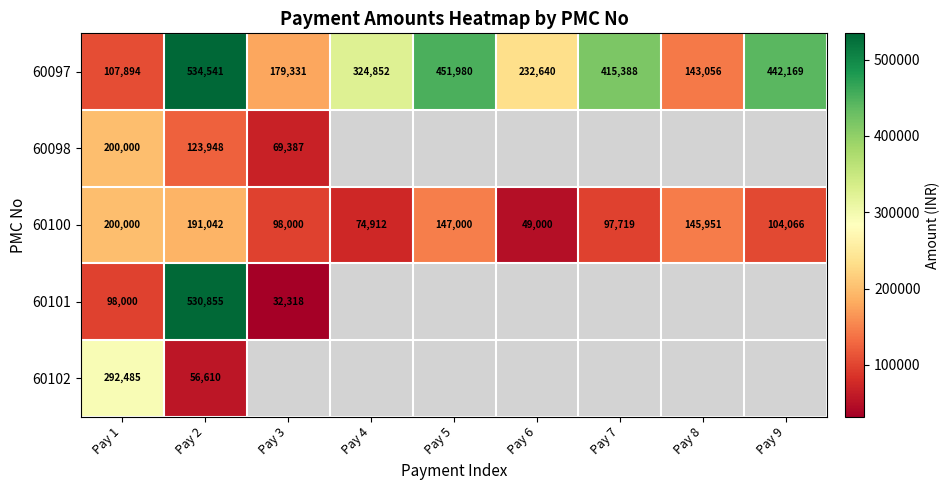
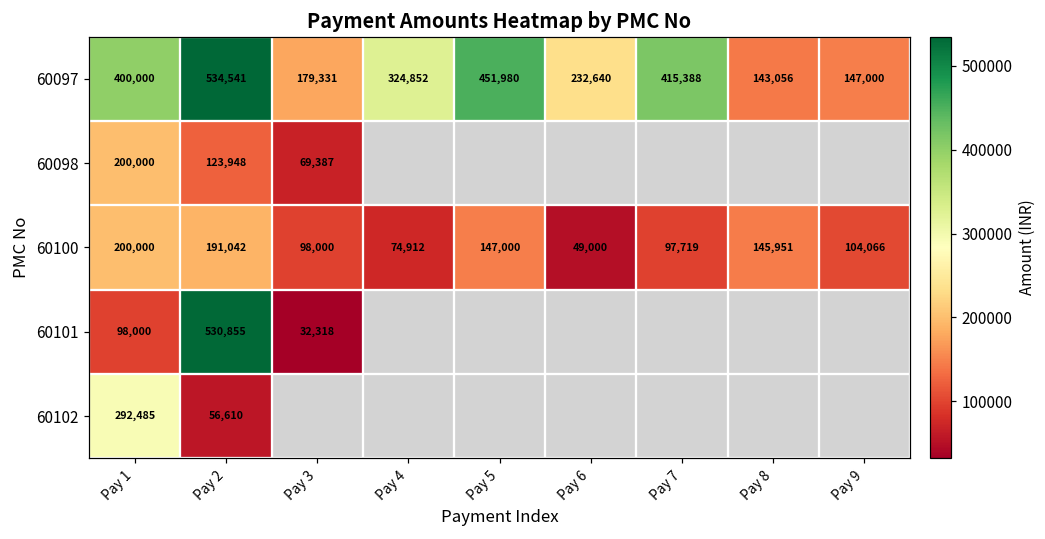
60097, Pay 1: 107,894 -> 400,000
60097, Pay 9: 442,169 -> 147,000
